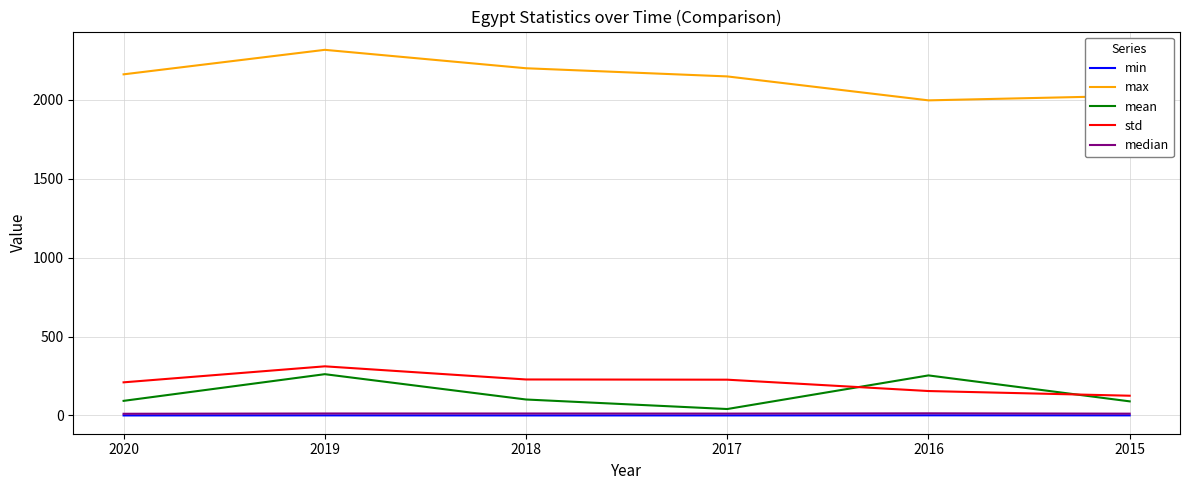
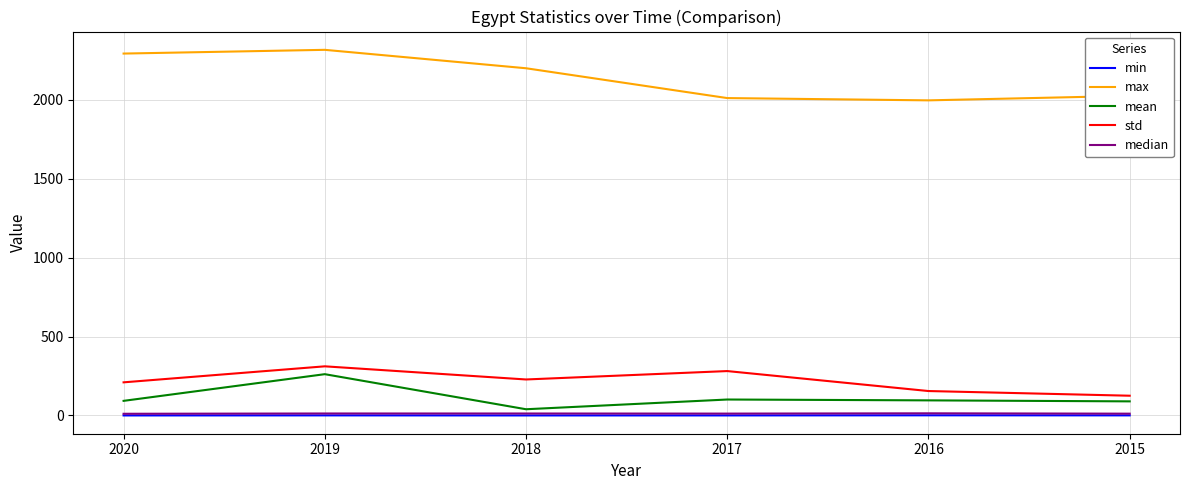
max, 2020: 2160 -> 2290
mean, 2018: 100 -> 40
max, 2017: 2150 -> 2010
mean, 2017: 40 -> 100
std, 2017: 230 -> 280
mean, 2016: 250 -> 100
